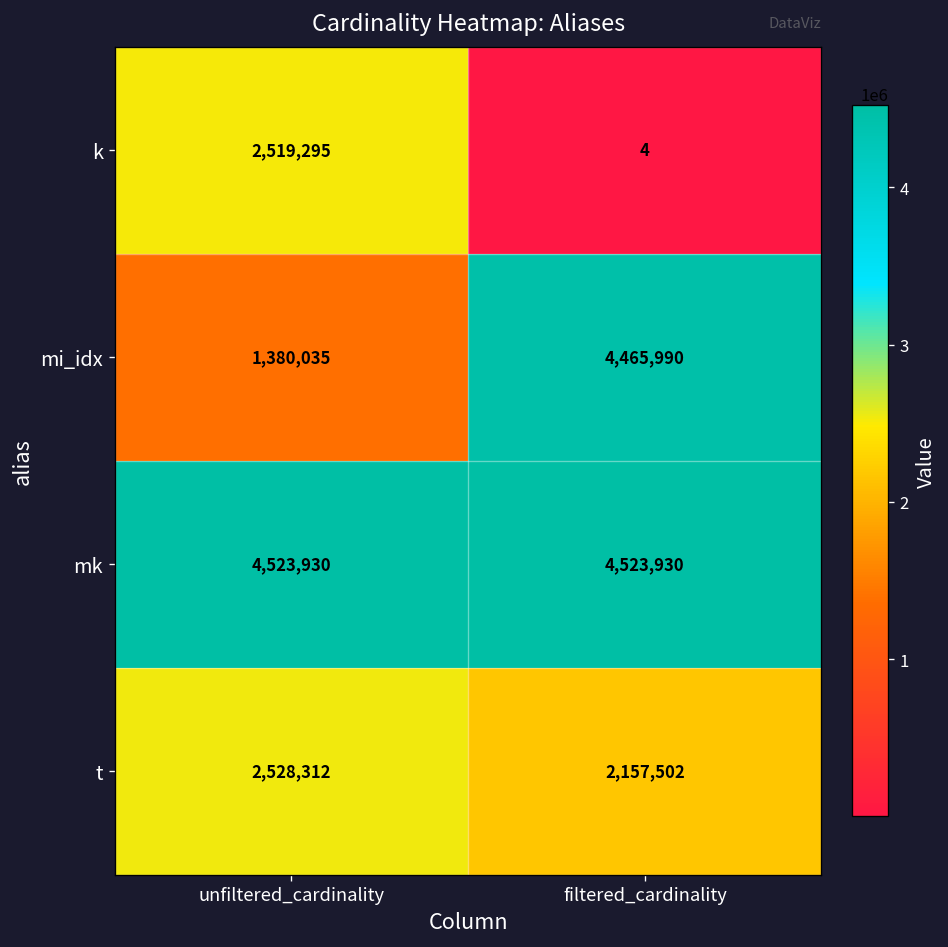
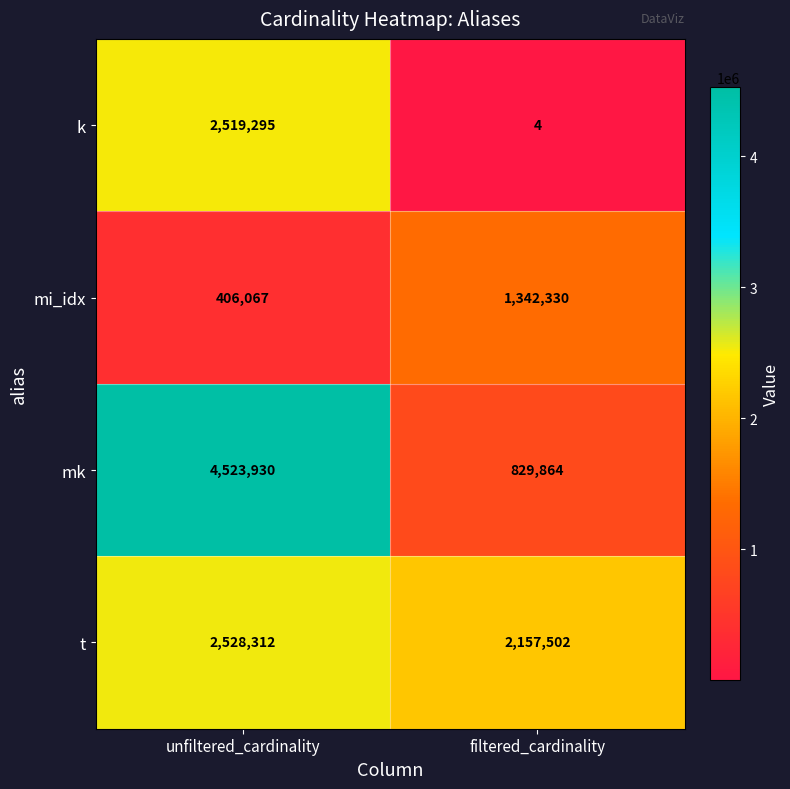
mi_idx, unfiltered_cardinality: 1,380,035 -> 406,067
mi_idx, filtered_cardinality: 4,465,990 -> 1,342,330
mk, filtered_cardinality: 4,523,930 -> 829,864
